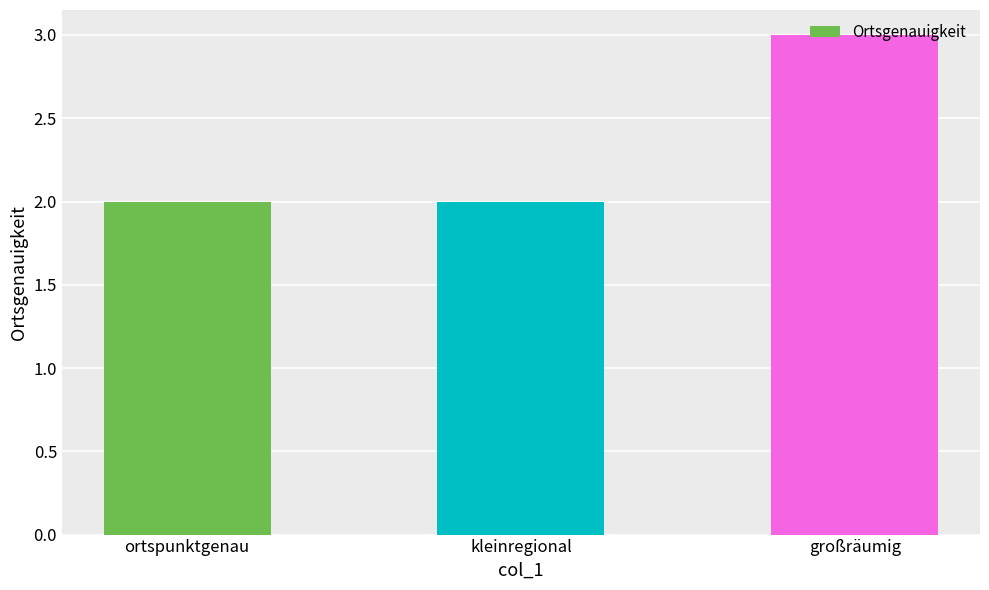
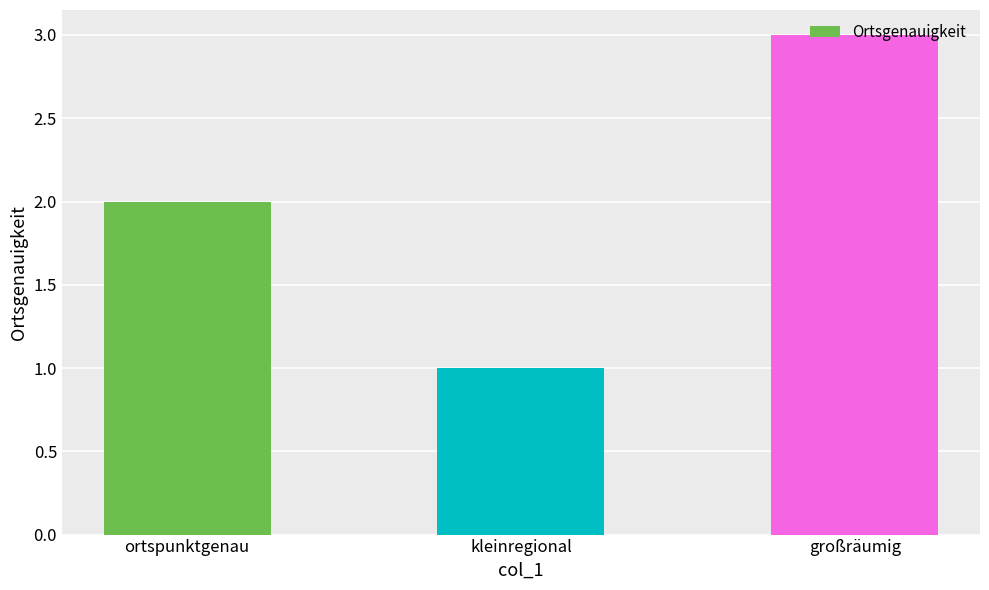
kleinregional: 2 -> 1
